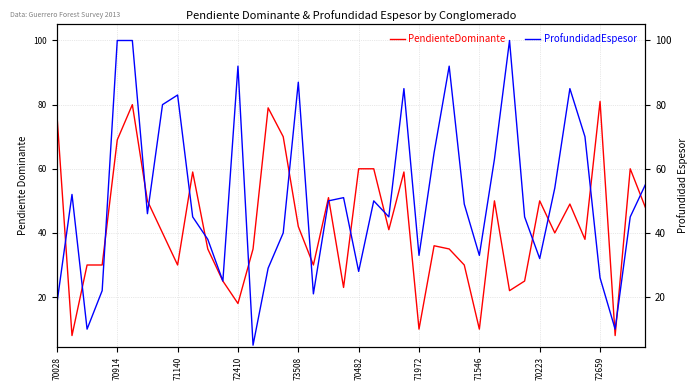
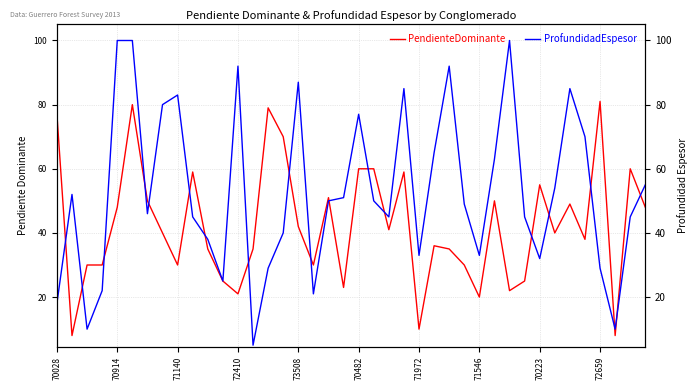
PendienteDominante, 70914: 69 -> 48
PendienteDominante, 72410: 18 -> 21
ProfundidadEspesor, 70482: 28 -> 77
PendienteDominante, 71546: 10 -> 20
PendienteDominante, 70223: 50 -> 55
ProfundidadEspesor, 72659: 26 -> 29
